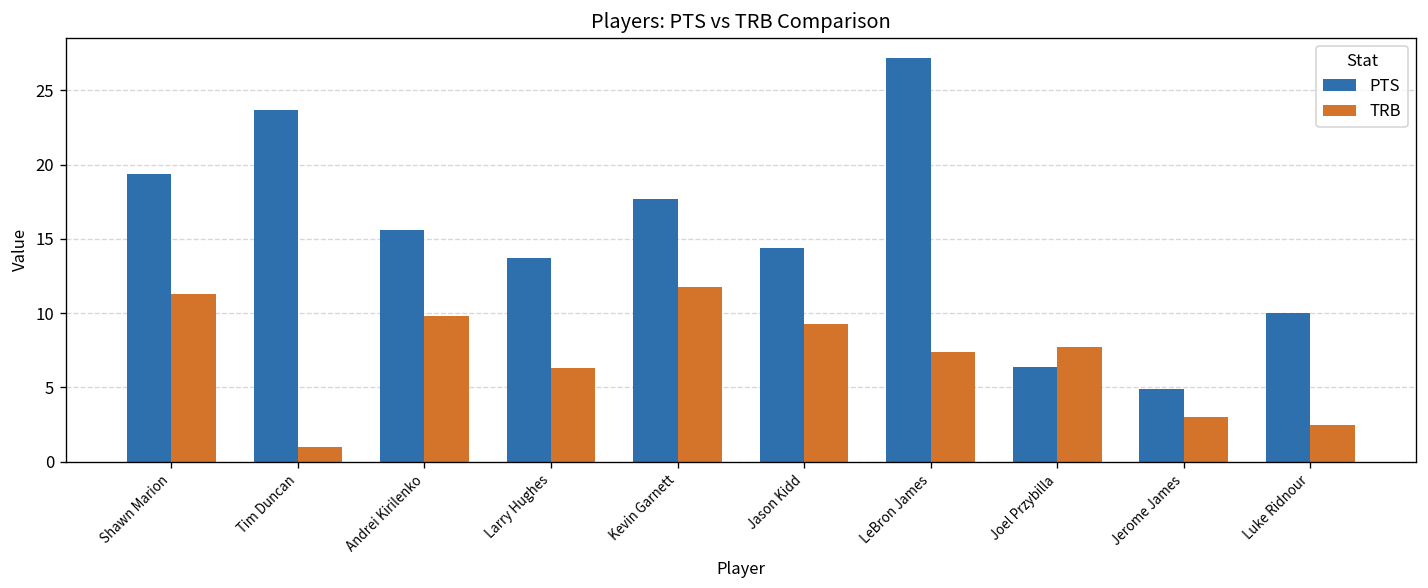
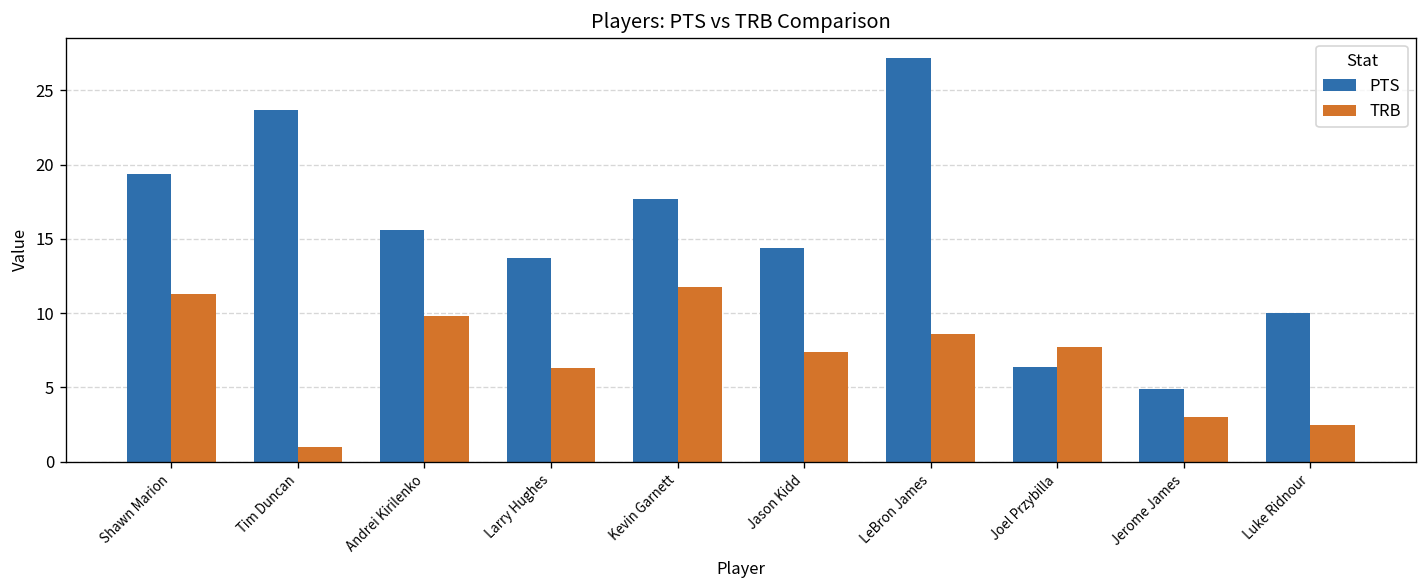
TRB, Jason Kidd: 9.3 -> 7.4
TRB, LeBron James: 7.4 -> 8.6
